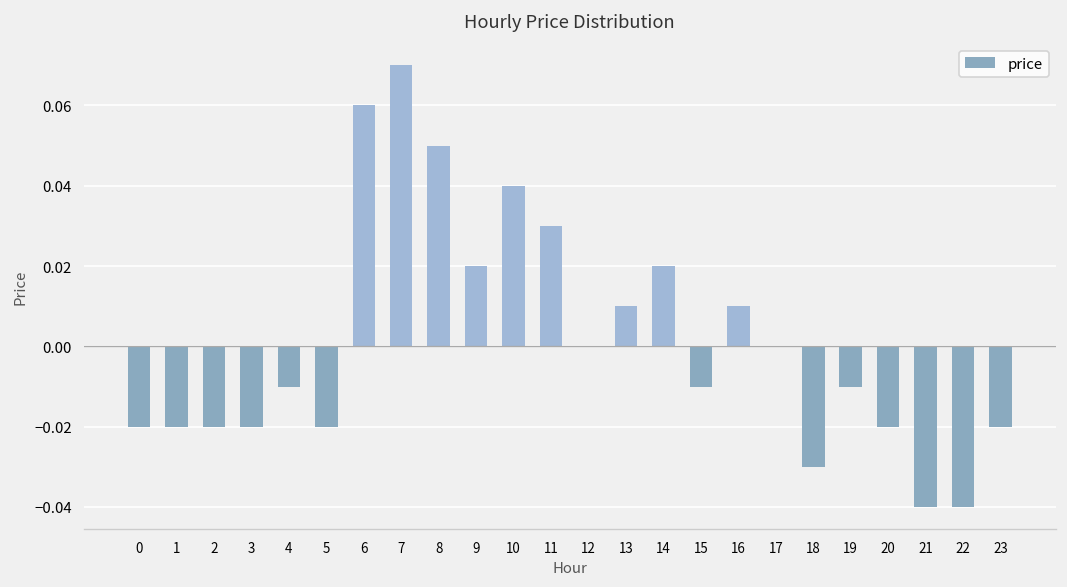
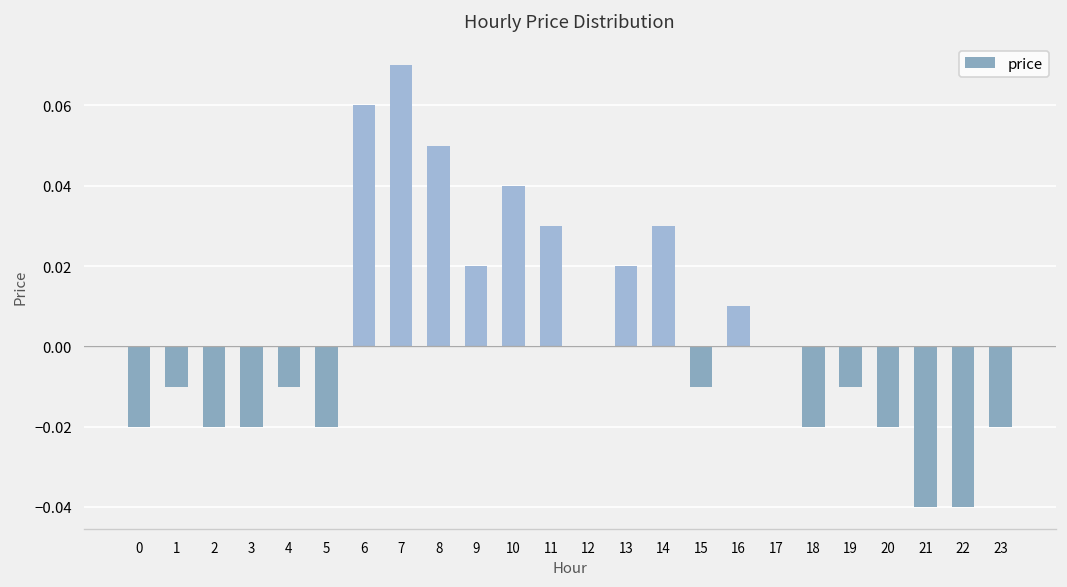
1: -0.02 -> -0.01
13: 0.01 -> 0.02
14: 0.02 -> 0.03
18: -0.03 -> -0.02
